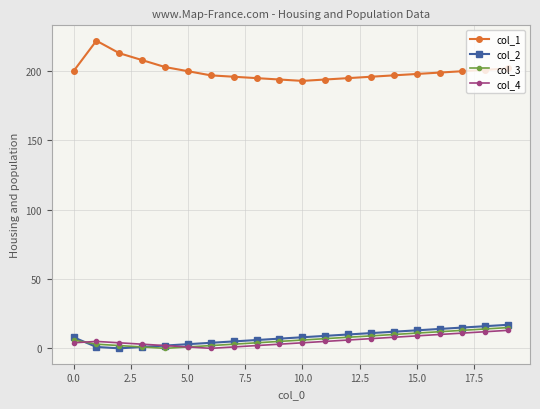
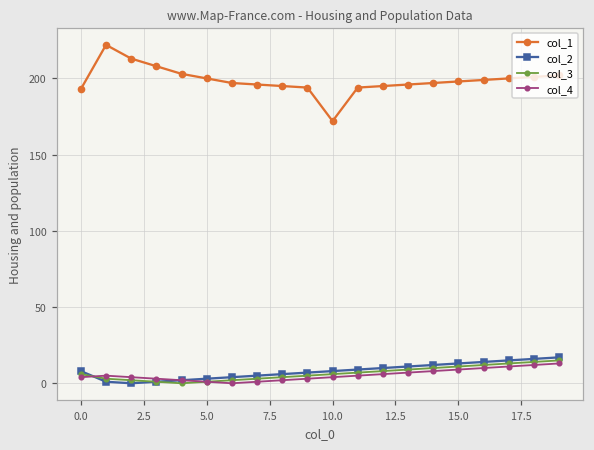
col_1, 0.0: 200 -> 193
col_1, 10.0: 193 -> 172
